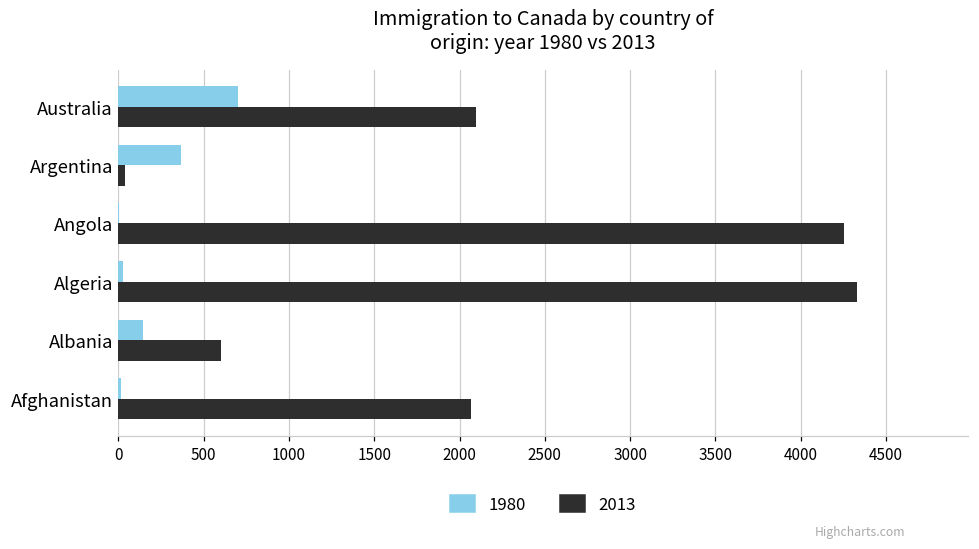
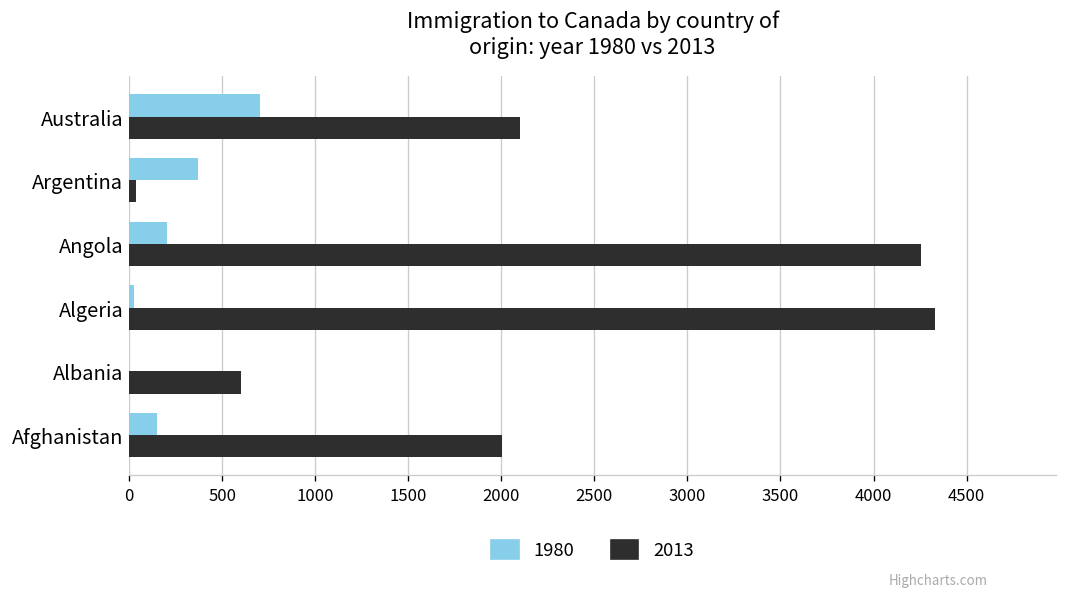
1980, Angola: 0 -> 200
1980, Albania: 150 -> 0
1980, Afghanistan: 20 -> 150
2013, Afghanistan: 2070 -> 2000
